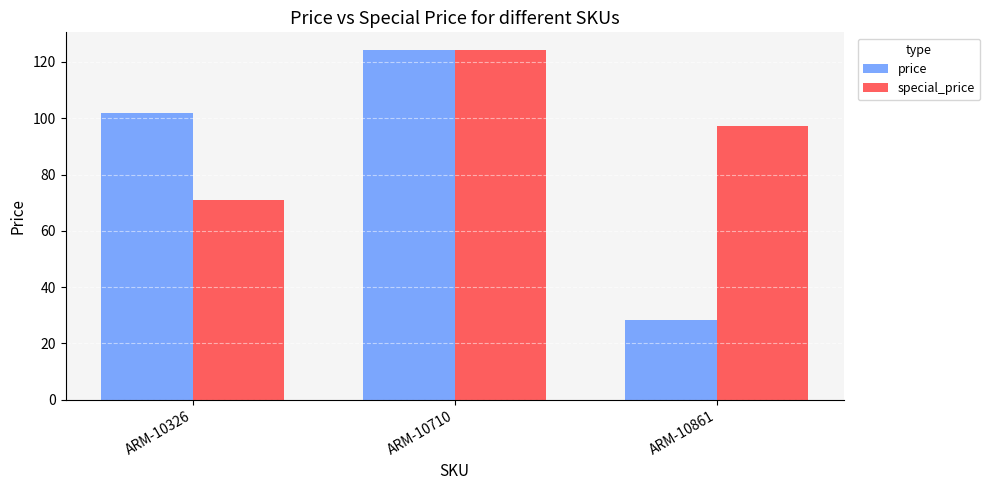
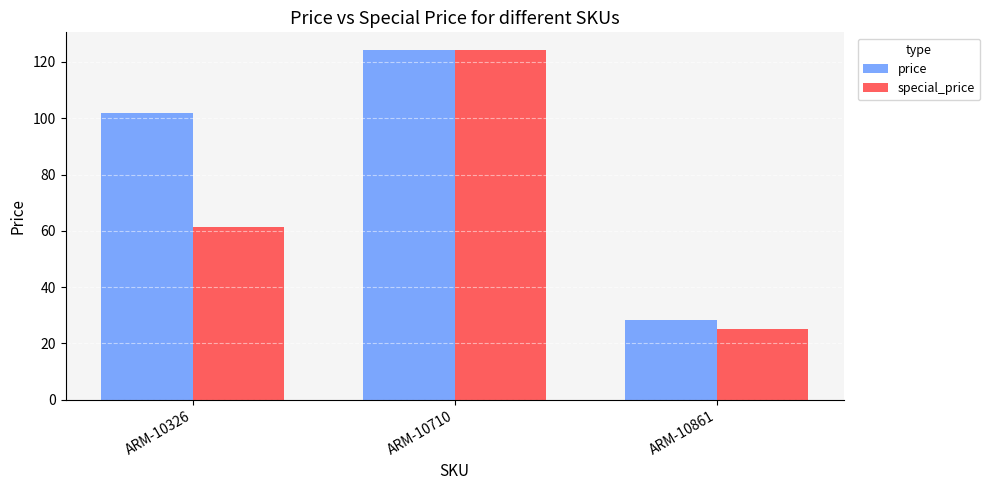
special_price, ARM-10326: 71 -> 61
special_price, ARM-10861: 97 -> 25
